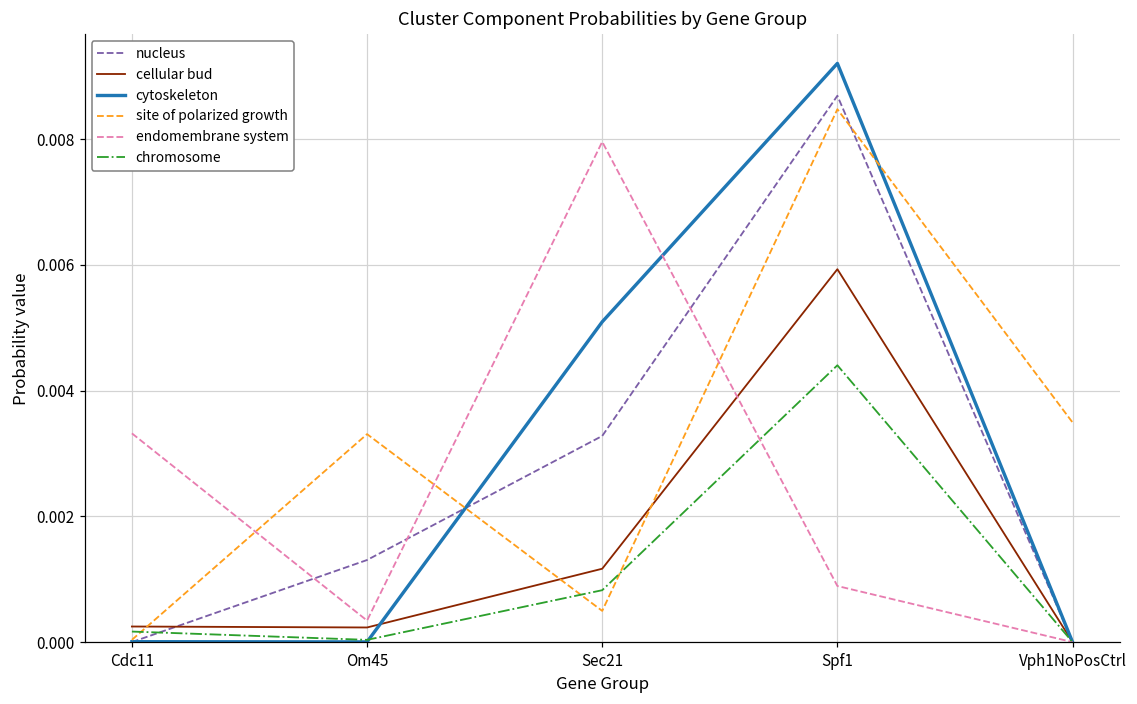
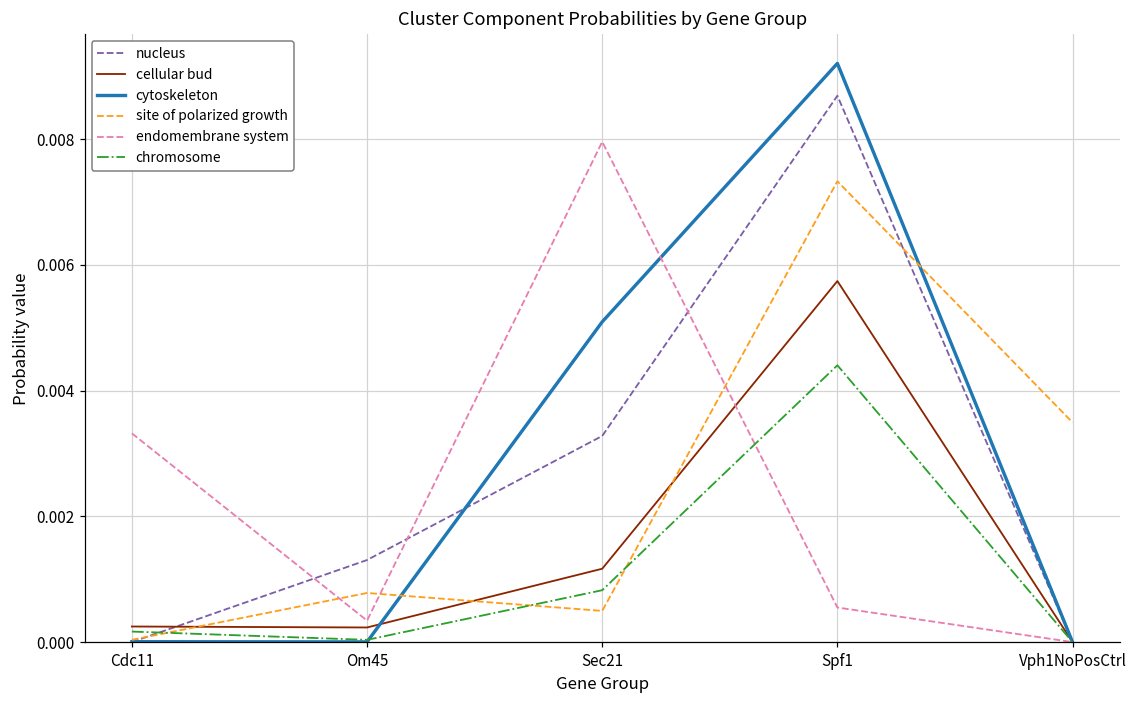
site of polarized growth, Om45: 0.0033 -> 0.0008
cellular bud, Spf1: 0.0059 -> 0.0057
site of polarized growth, Spf1: 0.0085 -> 0.0073
endomembrane system, Spf1: 0.0009 -> 0.0005
